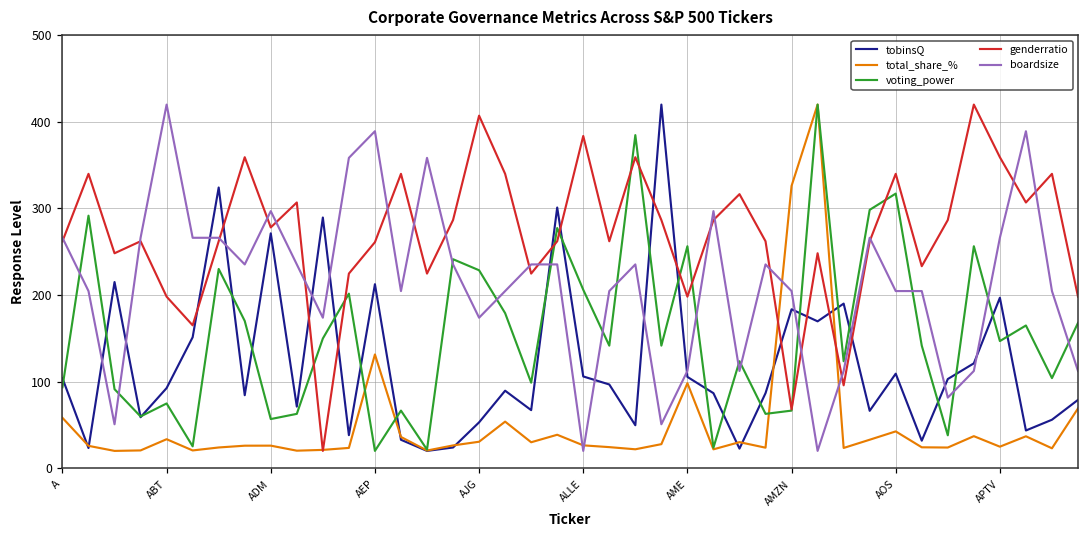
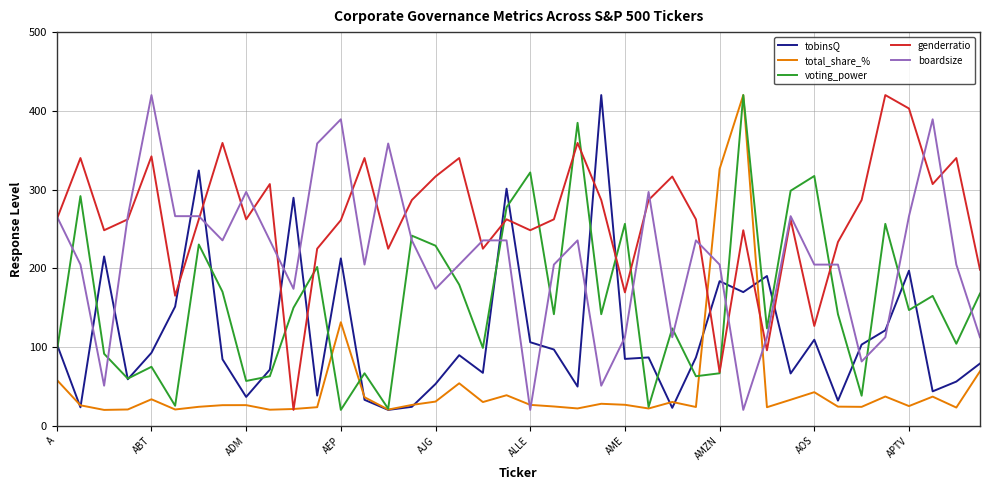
genderratio, ABT: 200 -> 340
tobinsQ, ADM: 270 -> 40
genderratio, ADM: 280 -> 260
genderratio, AJG: 410 -> 320
voting_power, ALLE: 210 -> 320
genderratio, ALLE: 380 -> 250
tobinsQ, AME: 110 -> 80
total_share_%, AME: 100 -> 30
genderratio, AME: 200 -> 170
genderratio, AOS: 340 -> 130
genderratio, APTV: 360 -> 400
